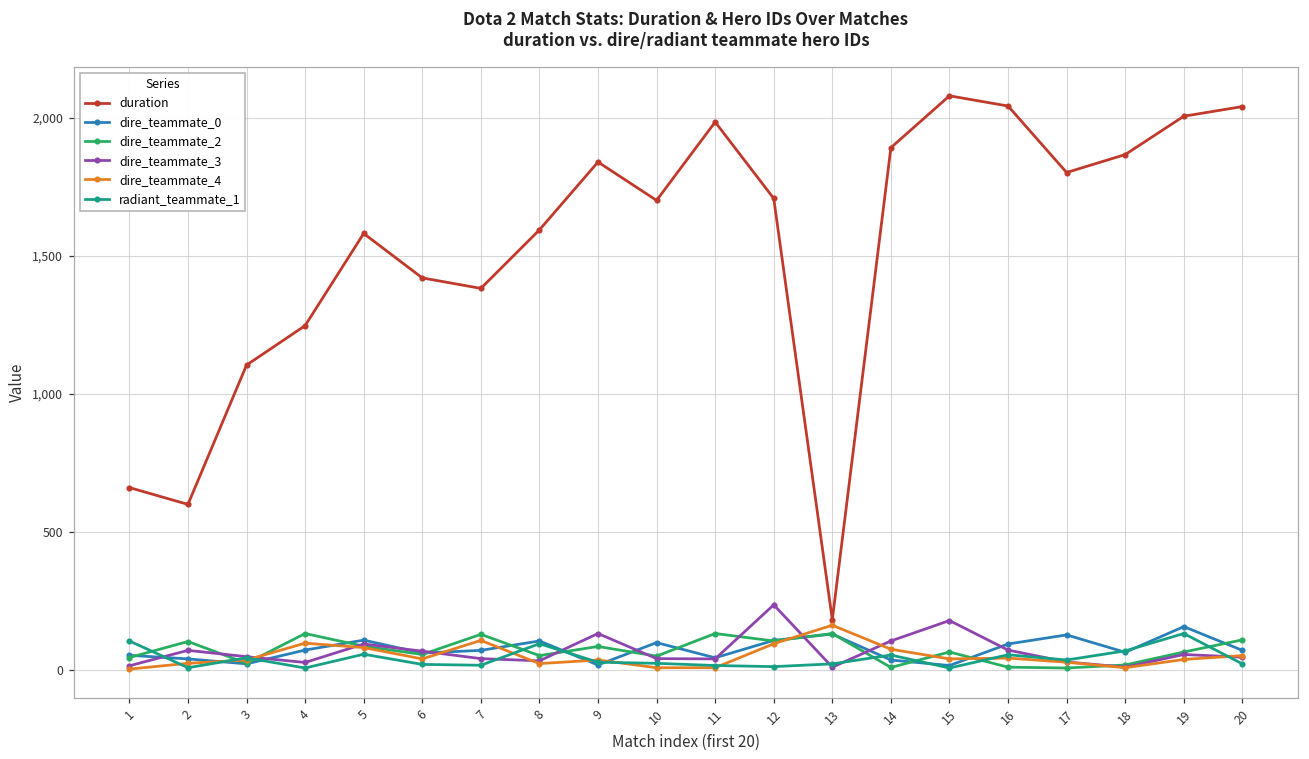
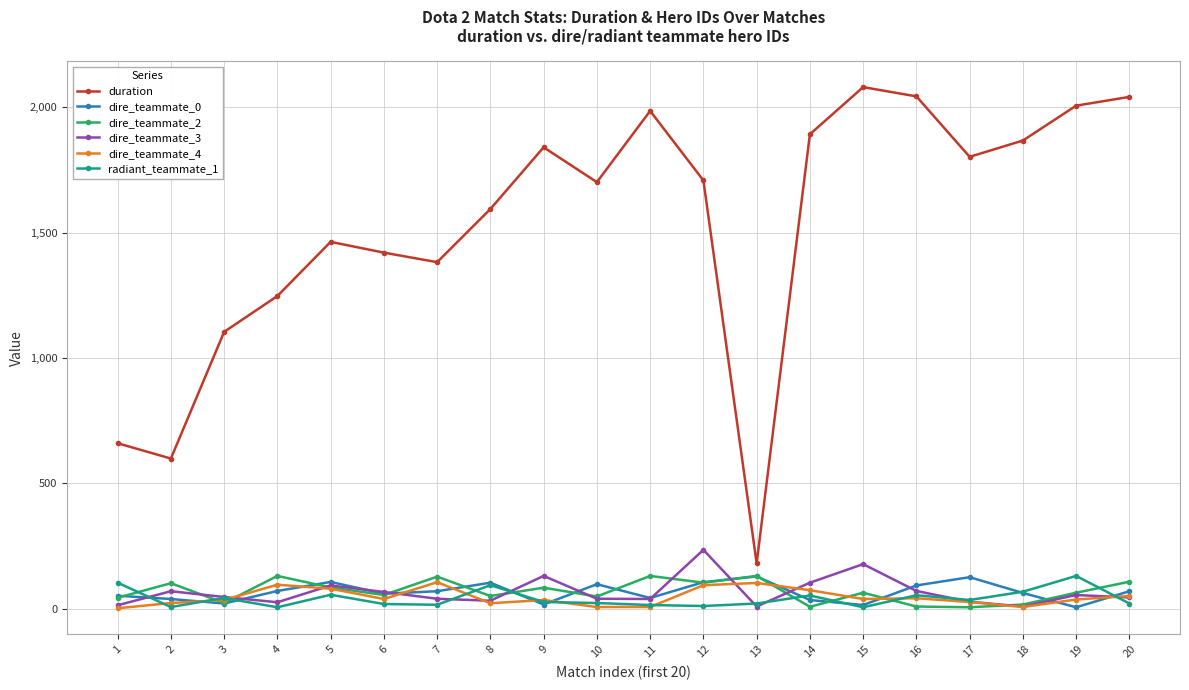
duration, 5: 1,580 -> 1,460
dire_teammate_4, 13: 160 -> 100
dire_teammate_0, 19: 160 -> 10
